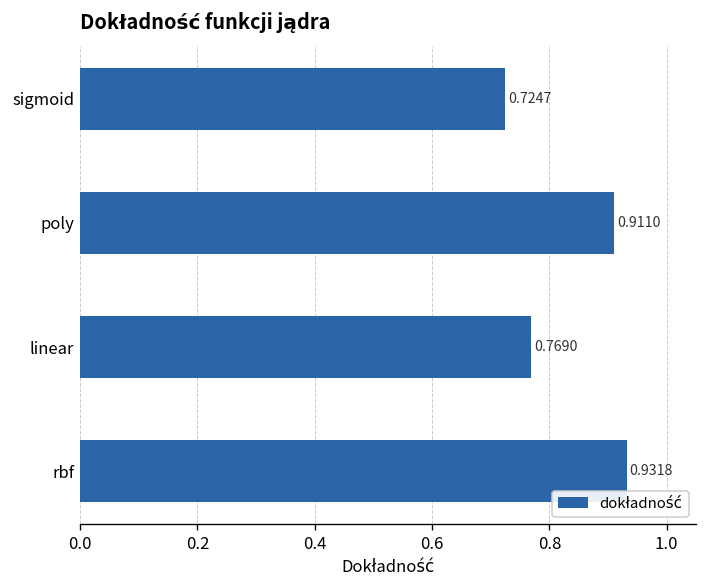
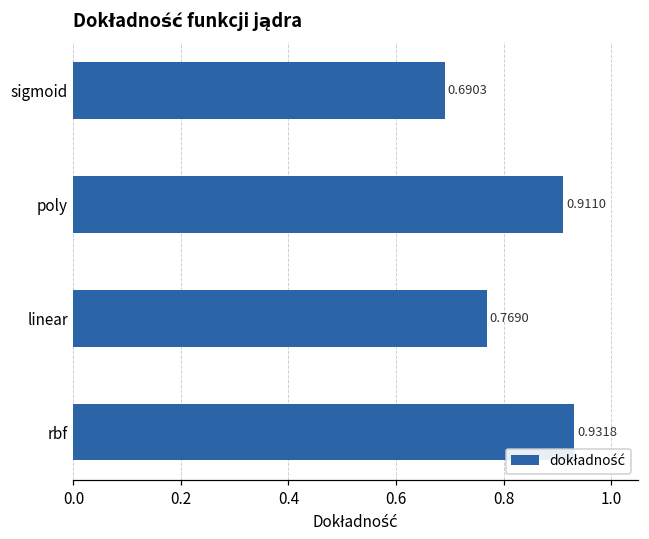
sigmoid: 0.7247 -> 0.6903
